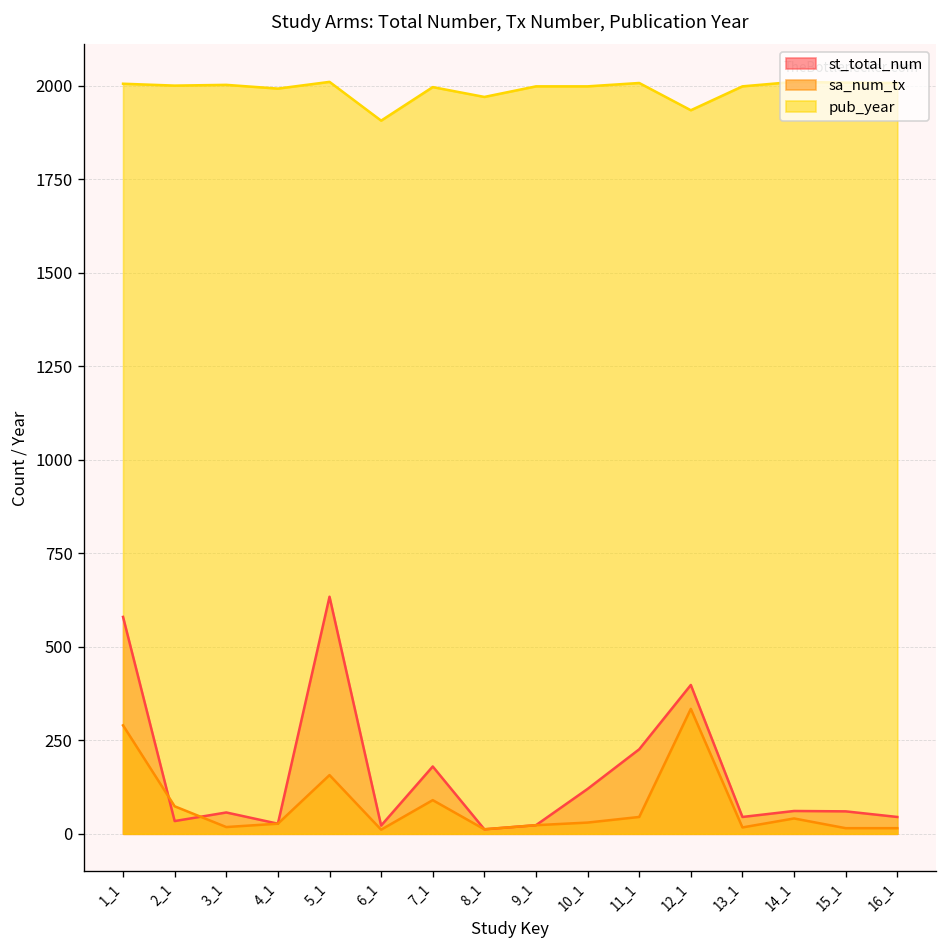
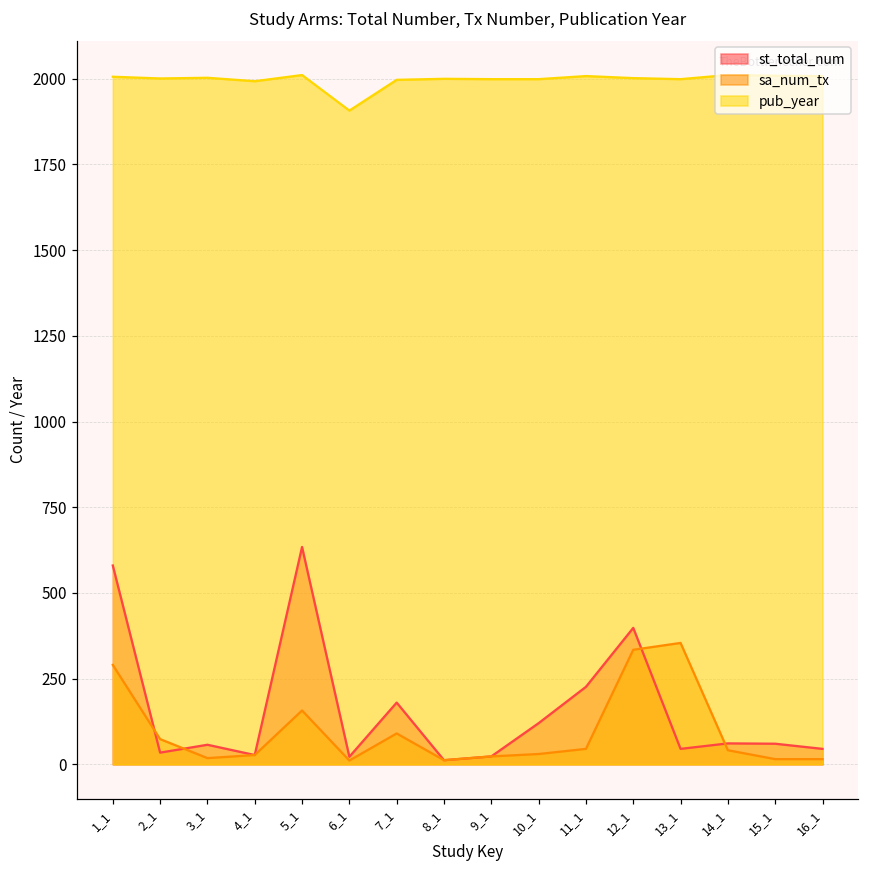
pub_year, 8_1: 1970 -> 2000
pub_year, 12_1: 1940 -> 2000
sa_num_tx, 13_1: 20 -> 350
